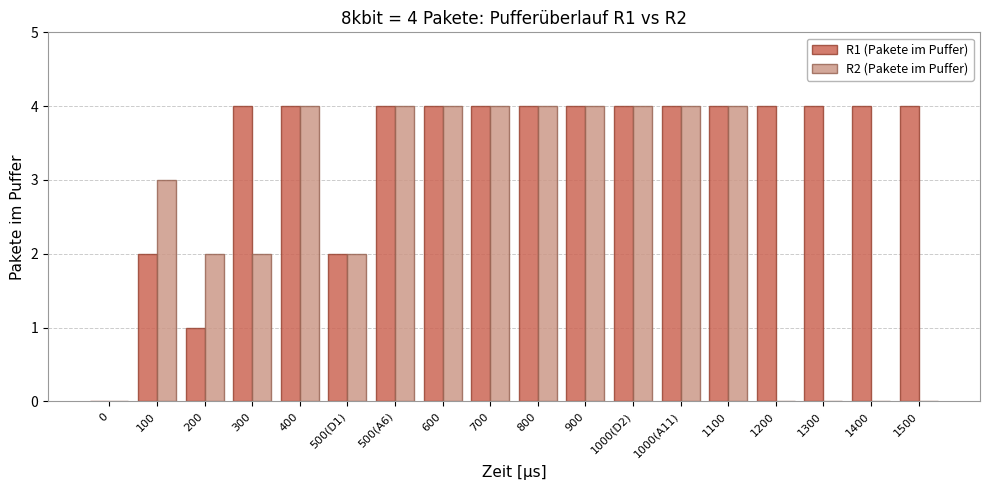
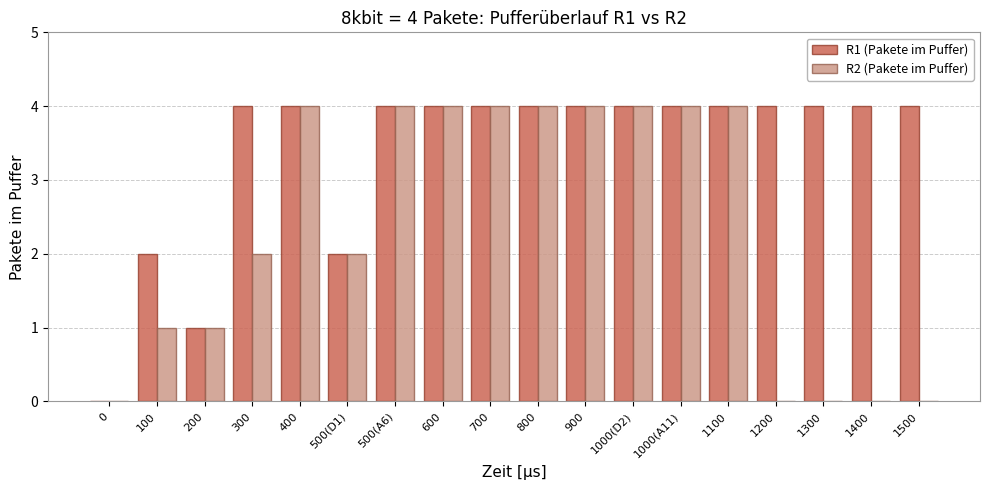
R2 (Pakete im Puffer), 100: 3 -> 1
R2 (Pakete im Puffer), 200: 2 -> 1
